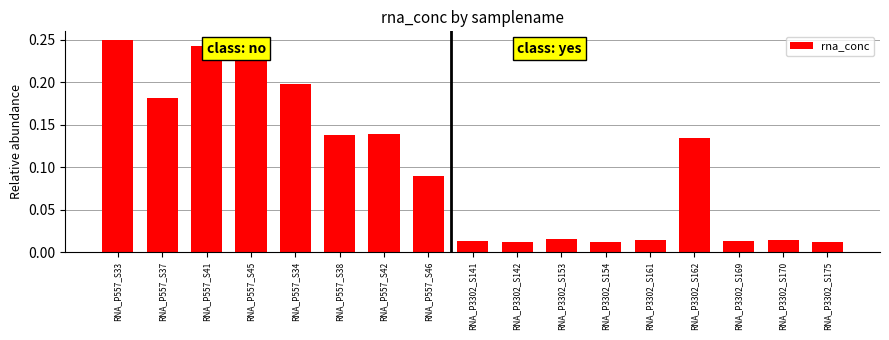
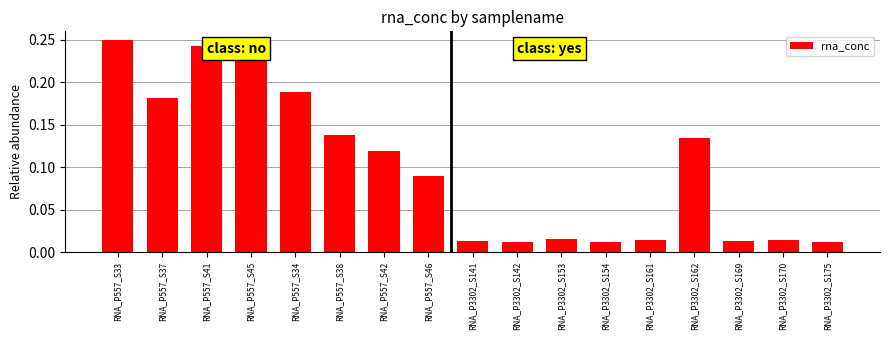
RNA_P557_S34: 0.20 -> 0.19
RNA_P557_S42: 0.14 -> 0.12
